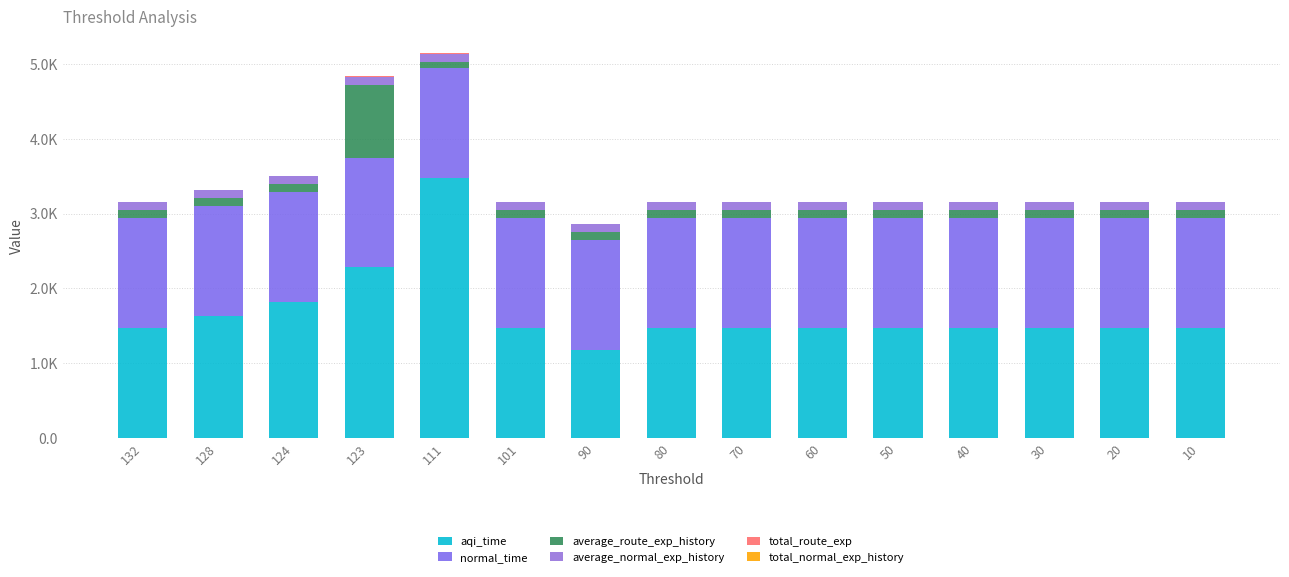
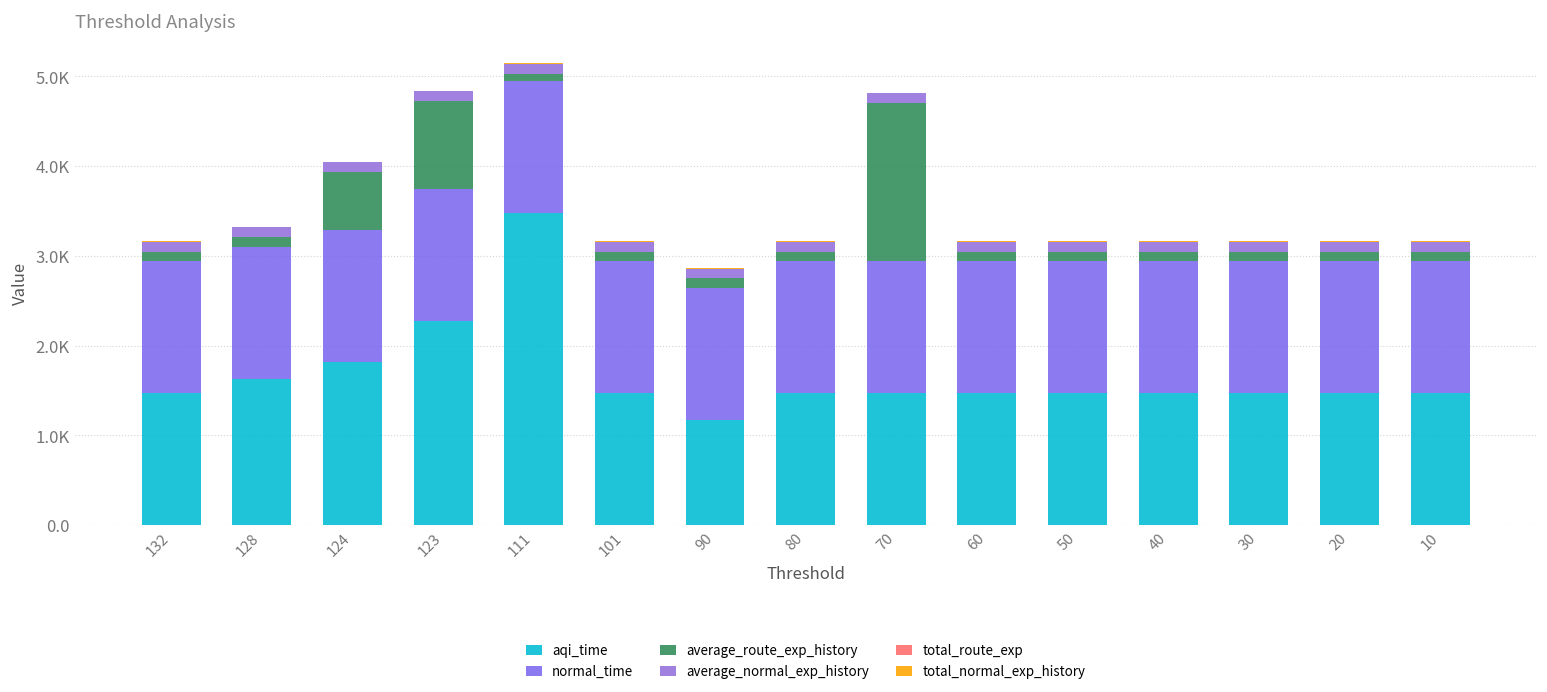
average_route_exp_history, 124: 100 -> 700
average_route_exp_history, 70: 100 -> 1800
